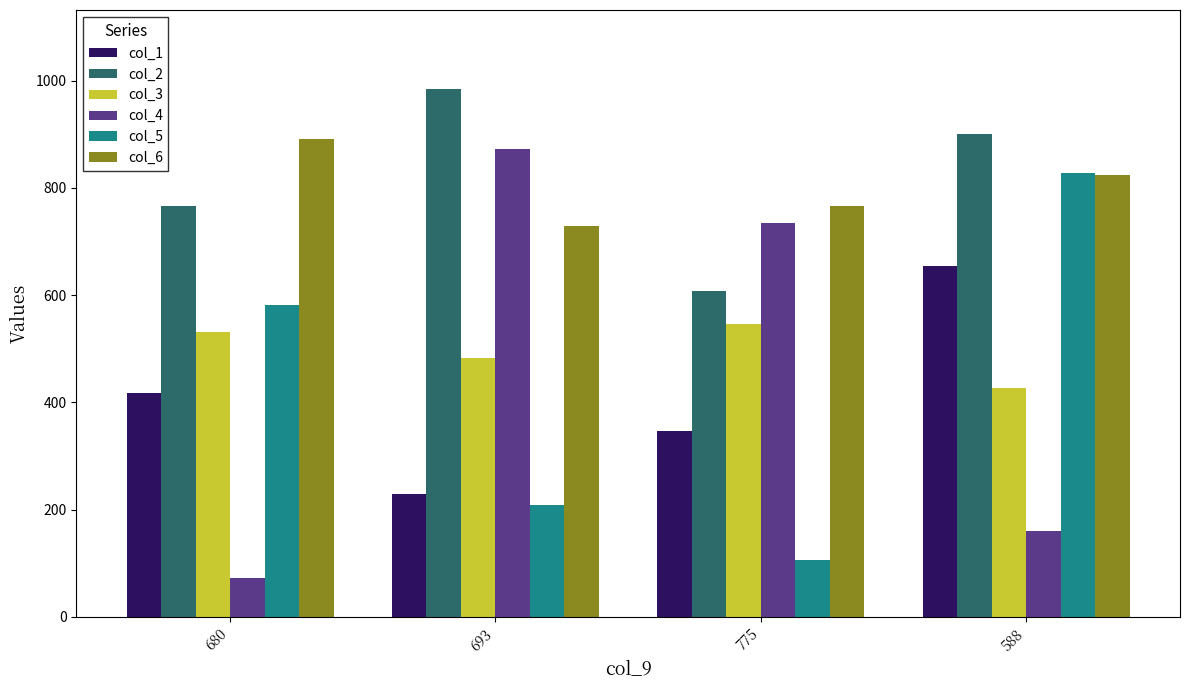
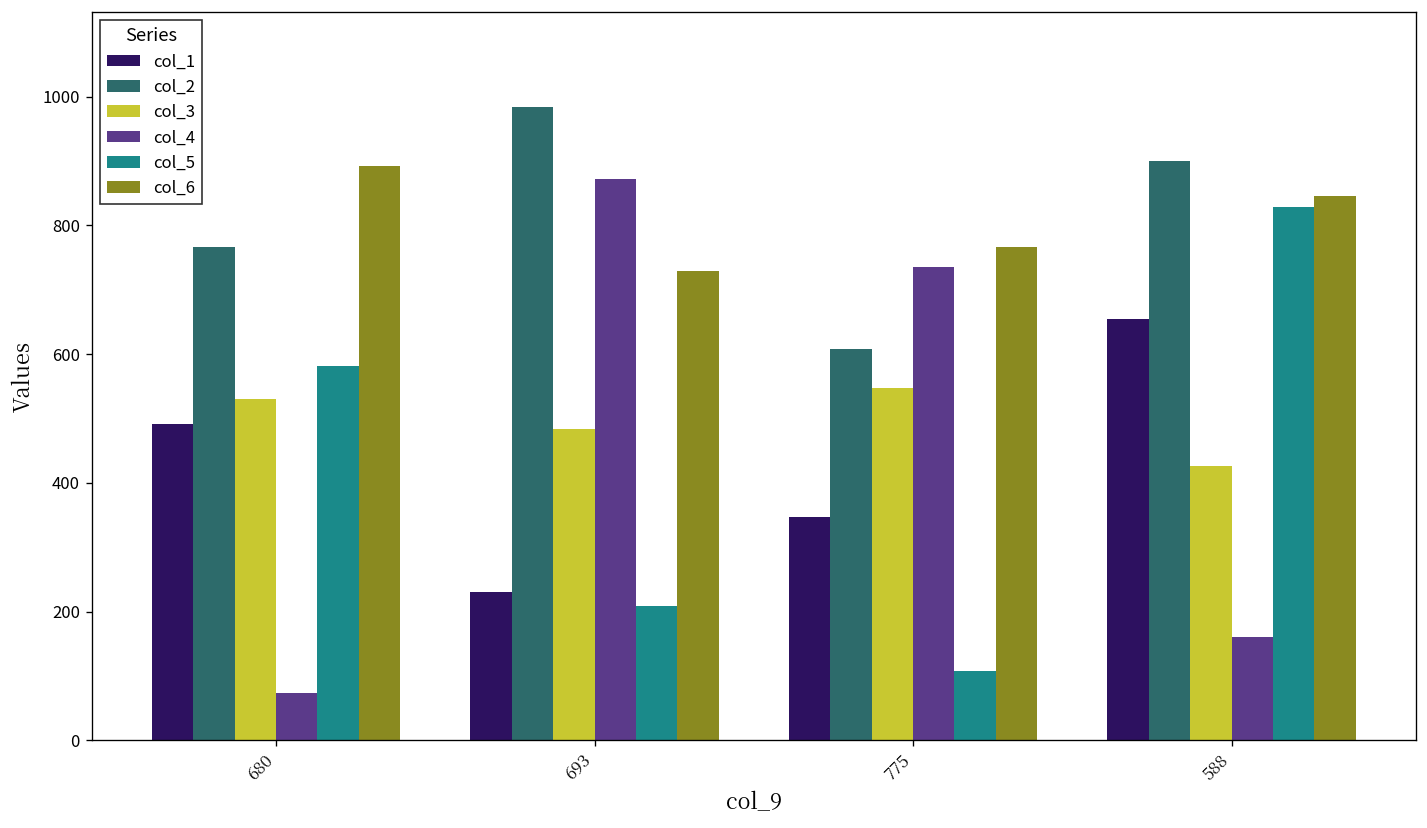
col_1, 680: 420 -> 490
col_6, 588: 820 -> 850
